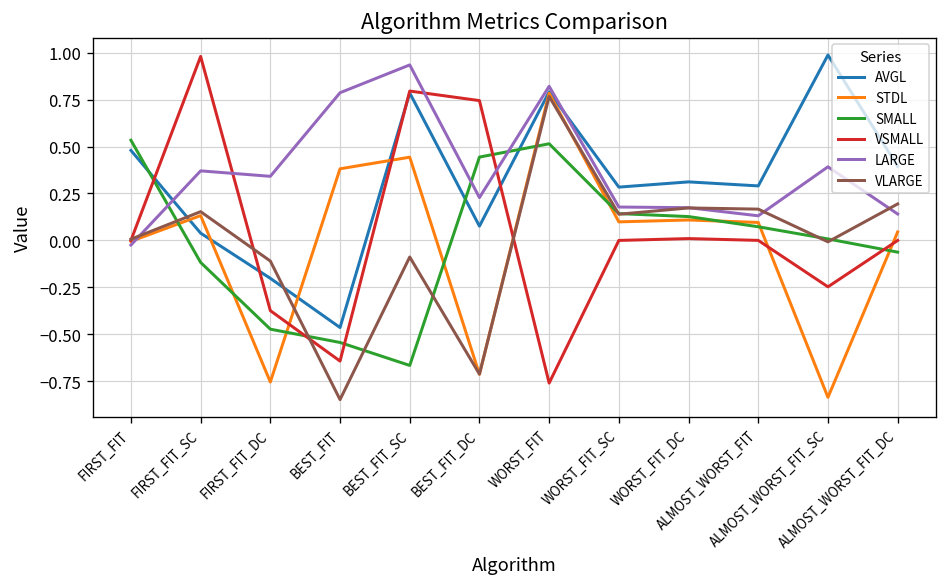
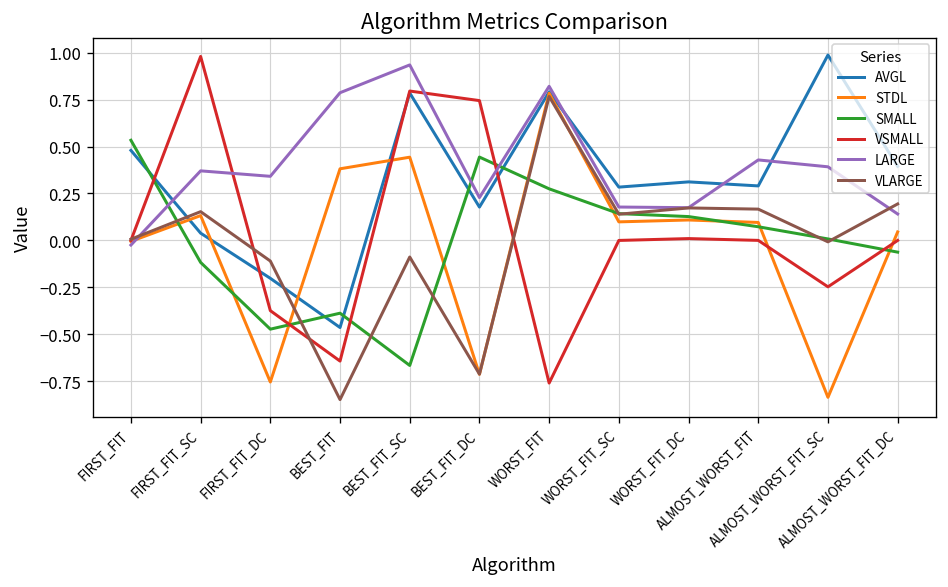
SMALL, BEST_FIT: -0.54 -> -0.39
AVGL, BEST_FIT_DC: 0.08 -> 0.18
SMALL, WORST_FIT: 0.51 -> 0.27
LARGE, ALMOST_WORST_FIT: 0.13 -> 0.43
